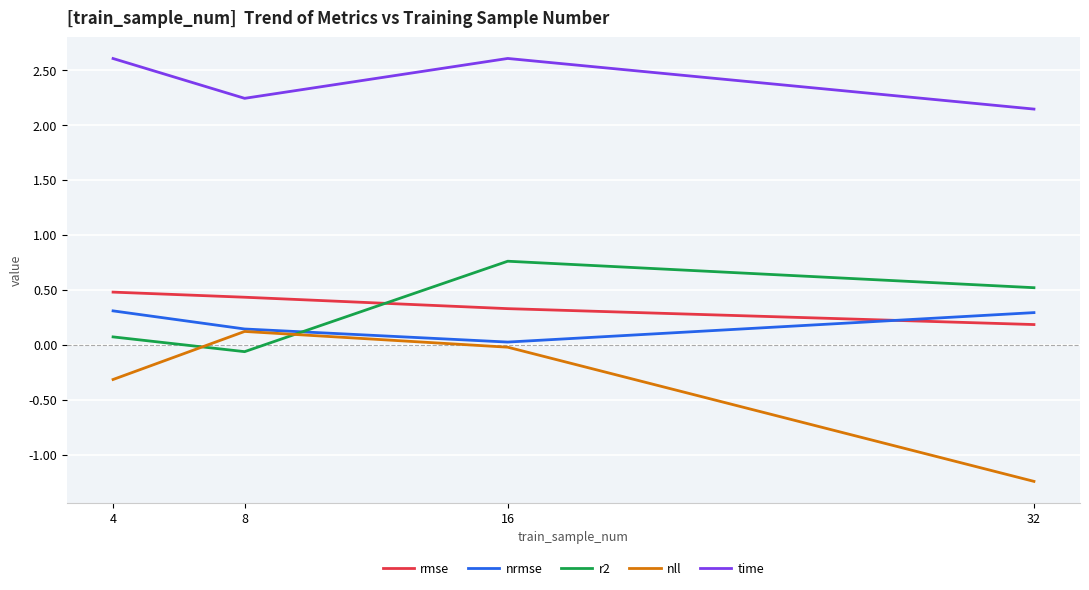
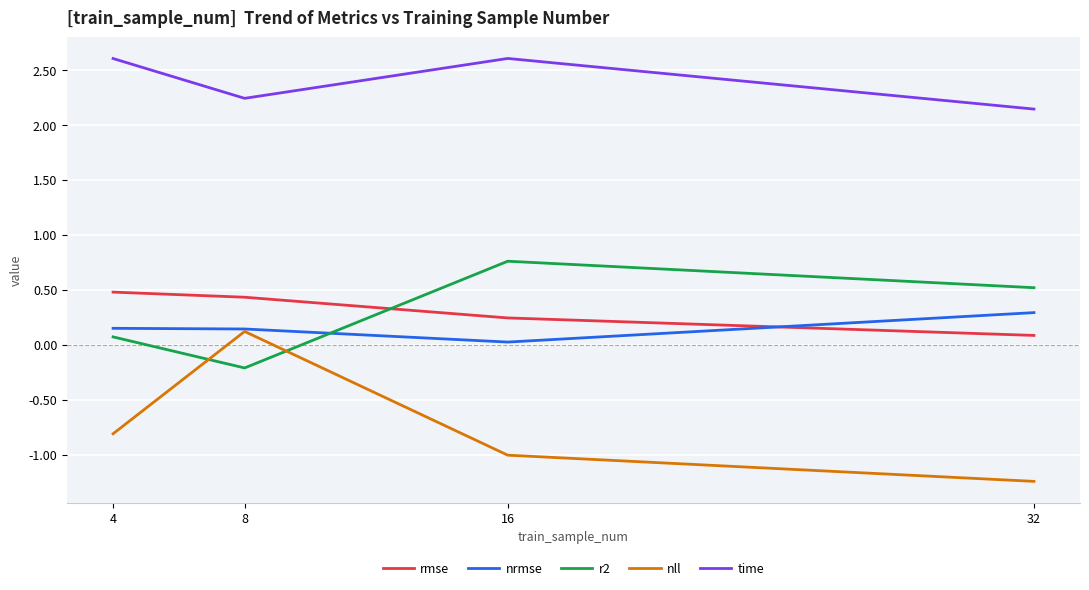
nrmse, 4: 0.31 -> 0.15
nll, 4: -0.32 -> -0.81
r2, 8: -0.06 -> -0.21
rmse, 16: 0.33 -> 0.24
nll, 16: -0.02 -> -1.01
rmse, 32: 0.18 -> 0.08
